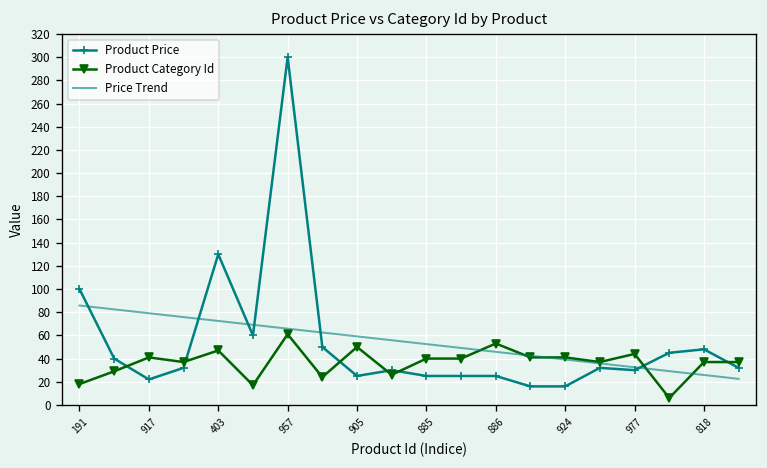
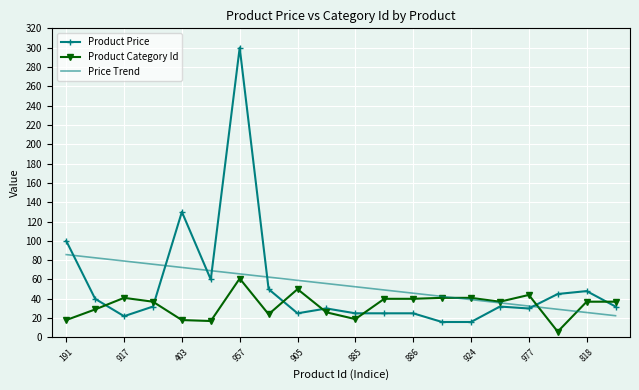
Product Category Id, 403: 50 -> 20
Product Category Id, 885: 40 -> 20
Product Category Id, 886: 50 -> 40
